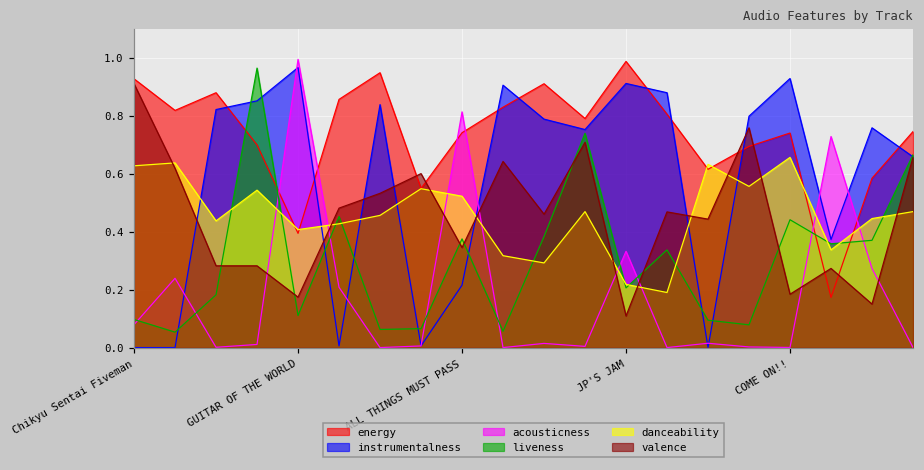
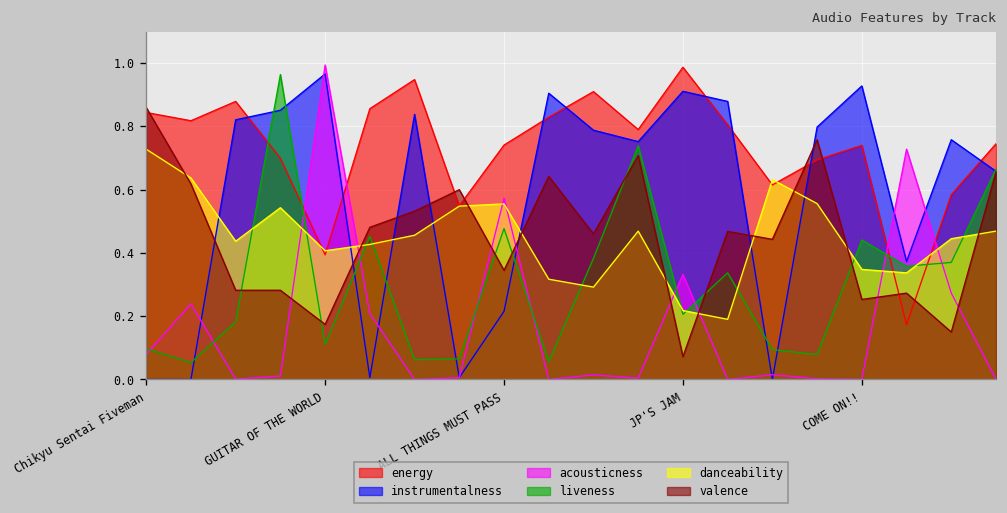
energy, Chikyu Sentai Fiveman: 0.93 -> 0.84
danceability, Chikyu Sentai Fiveman: 0.63 -> 0.73
valence, Chikyu Sentai Fiveman: 0.91 -> 0.86
acousticness, ALL THINGS MUST PASS: 0.81 -> 0.57
liveness, ALL THINGS MUST PASS: 0.38 -> 0.48
danceability, ALL THINGS MUST PASS: 0.52 -> 0.56
valence, JP'S JAM: 0.11 -> 0.07
danceability, COME ON!!: 0.66 -> 0.35
valence, COME ON!!: 0.18 -> 0.25
